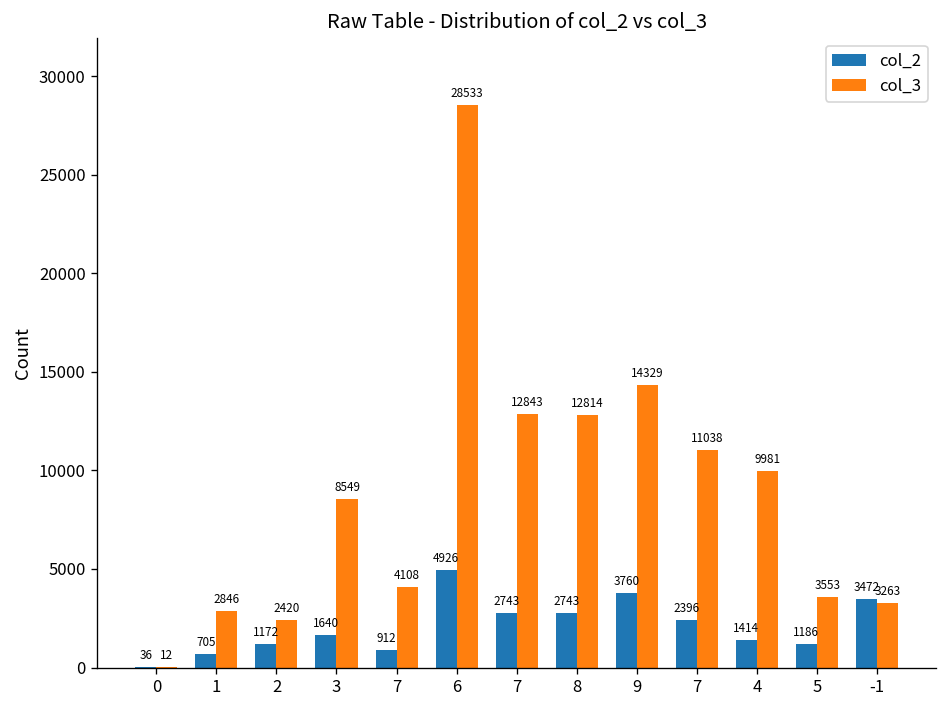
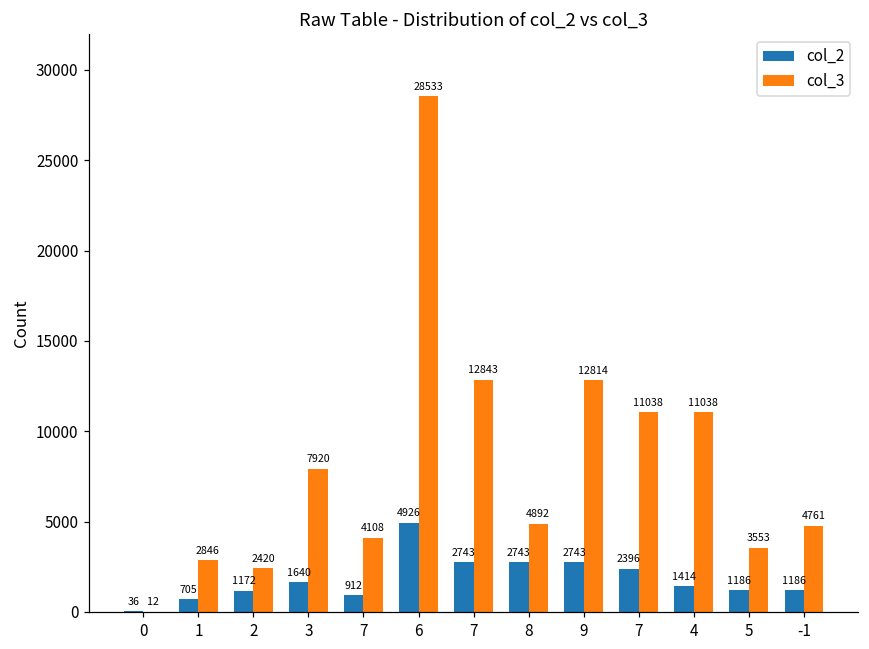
col_3, 3: 8549 -> 7920
col_3, 8: 12814 -> 4892
col_2, 9: 3760 -> 2743
col_3, 9: 14329 -> 12814
col_3, 4: 9981 -> 11038
col_2, -1: 3472 -> 1186
col_3, -1: 3263 -> 4761
